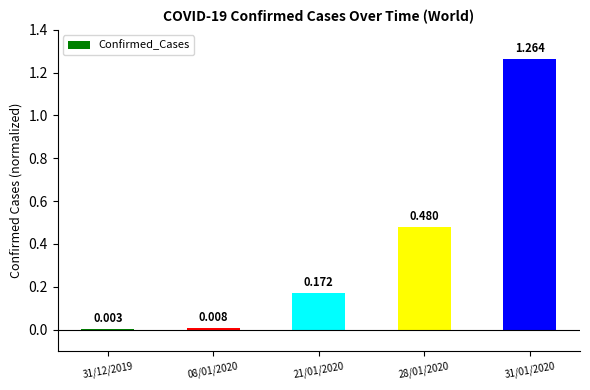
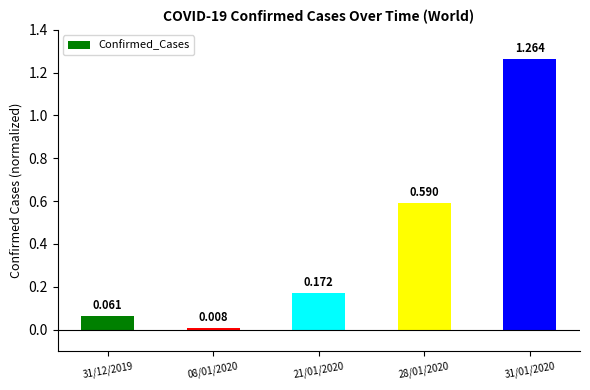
31/12/2019: 0.003 -> 0.061
28/01/2020: 0.480 -> 0.590
